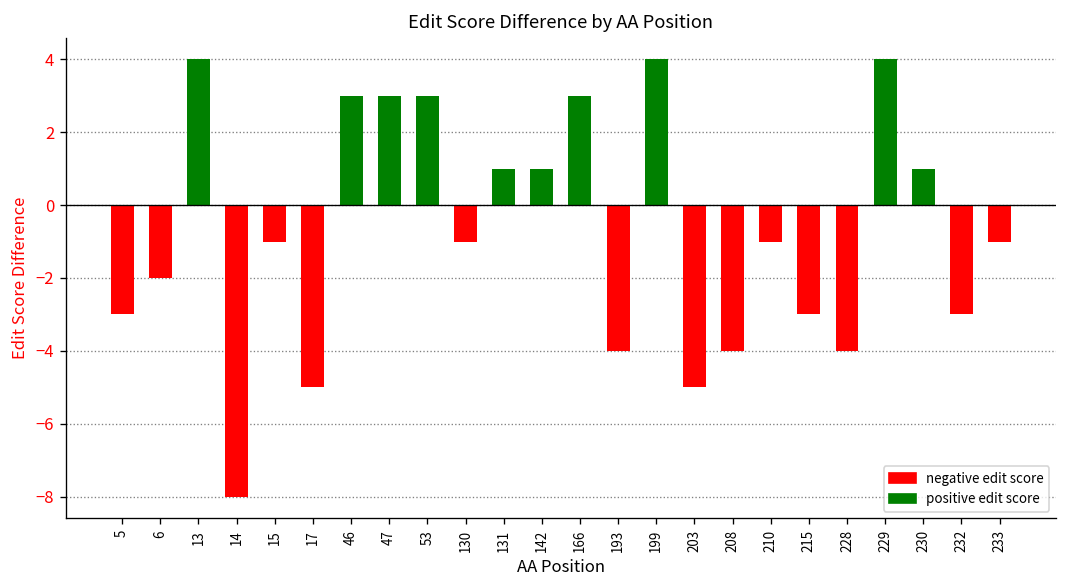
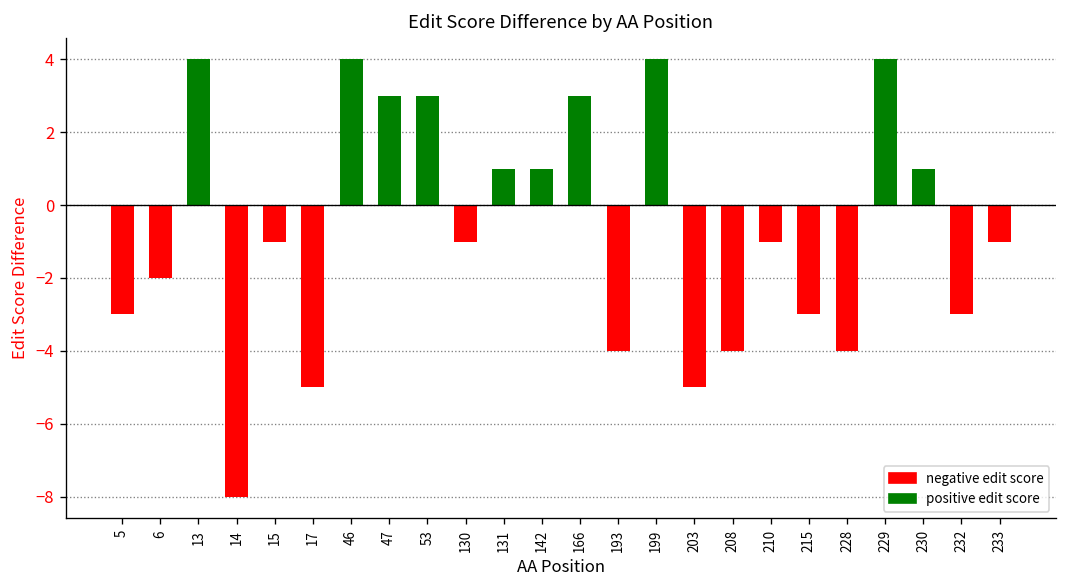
46: 3 -> 4
